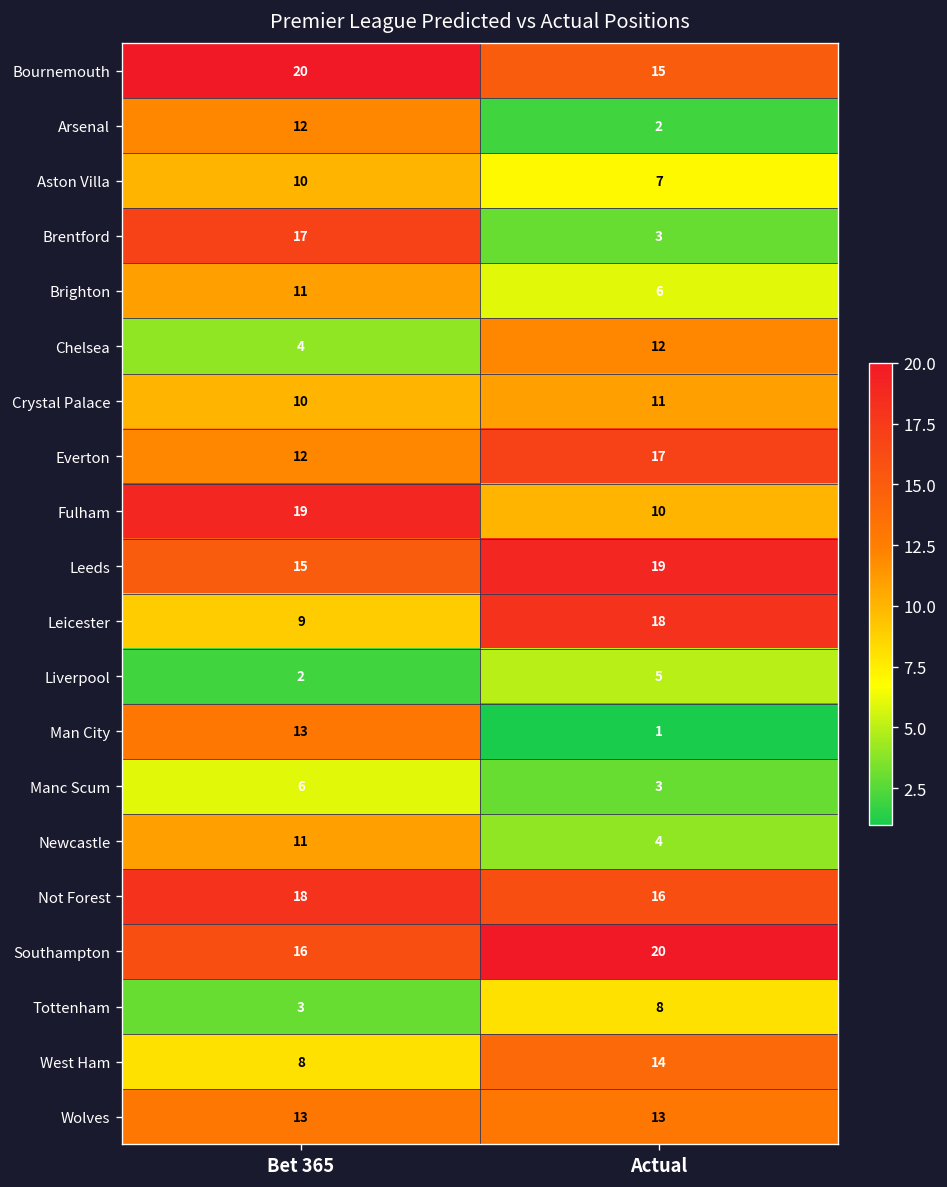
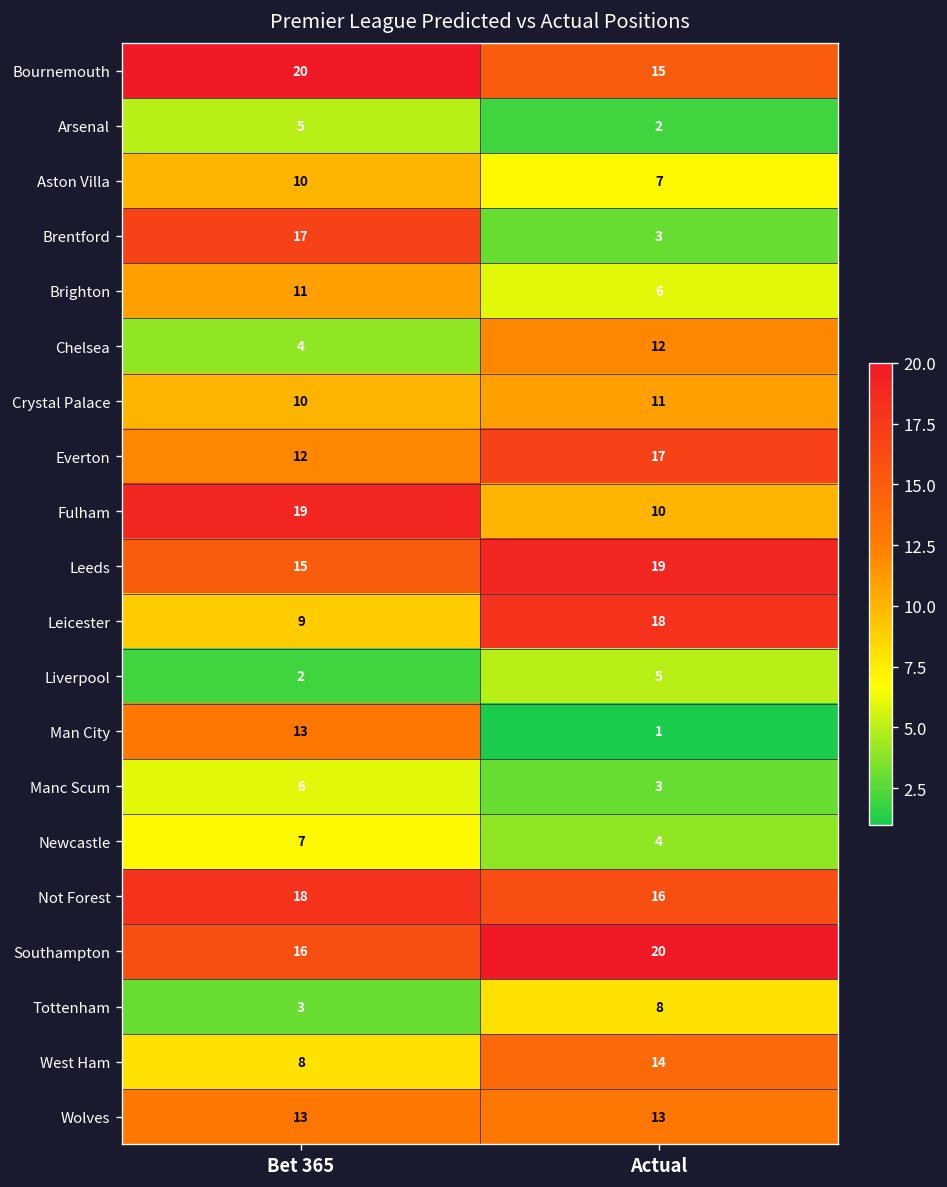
Arsenal, Bet 365: 12 -> 5
Newcastle, Bet 365: 11 -> 7
